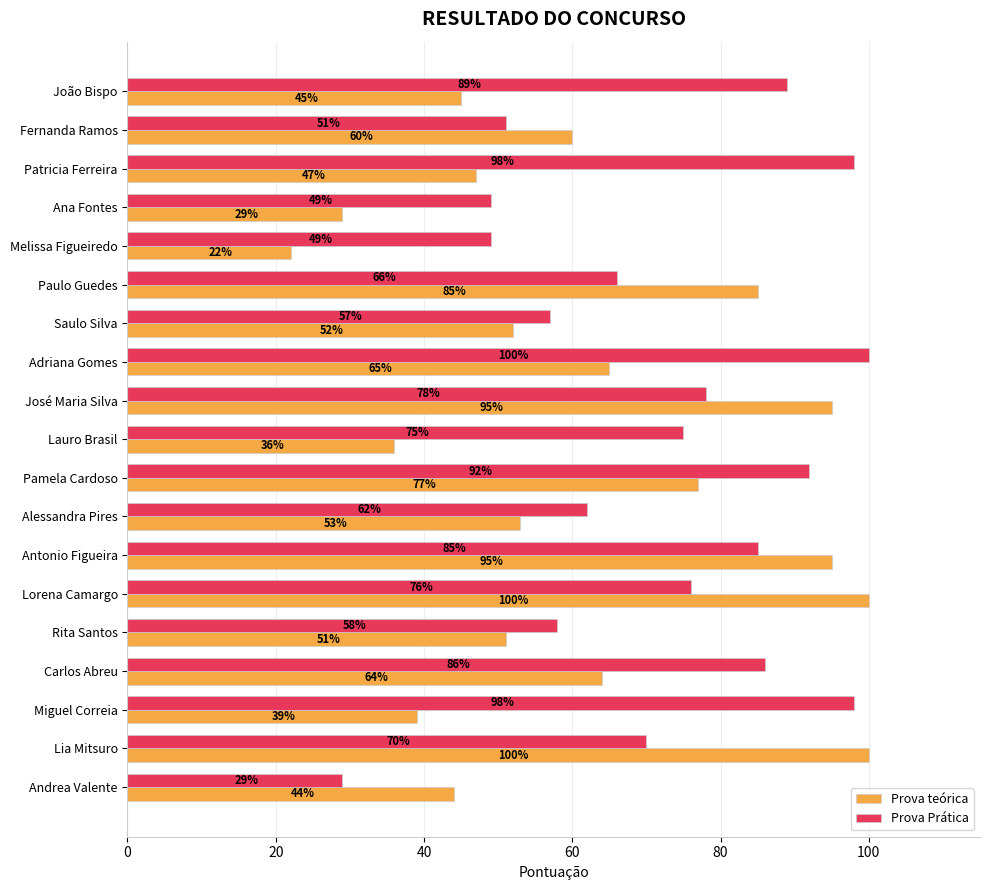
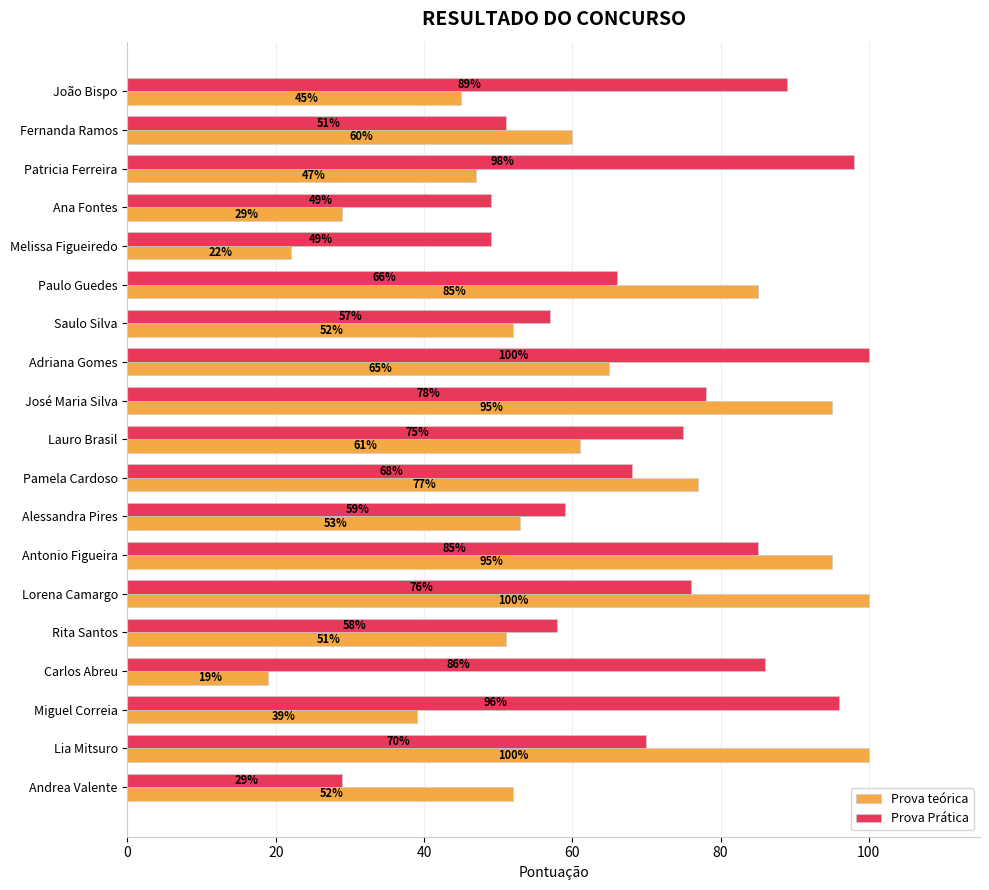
Prova teórica, Lauro Brasil: 36% -> 61%
Prova Prática, Pamela Cardoso: 92% -> 68%
Prova Prática, Alessandra Pires: 62% -> 59%
Prova teórica, Carlos Abreu: 64% -> 19%
Prova Prática, Miguel Correia: 98% -> 96%
Prova teórica, Andrea Valente: 44% -> 52%
